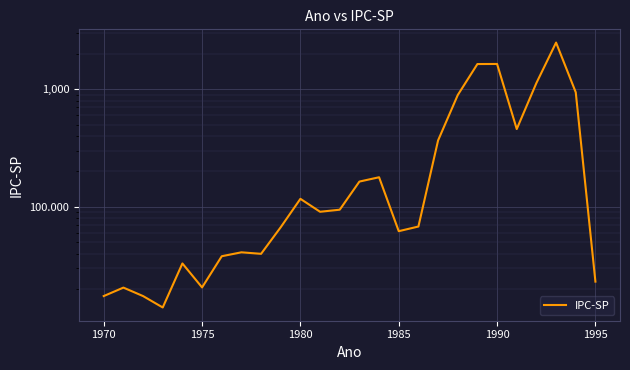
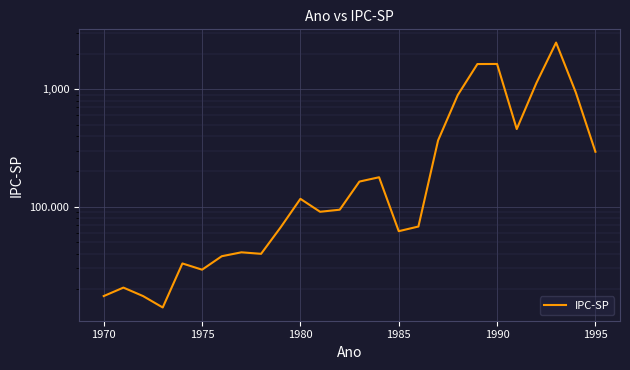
1975: 21 -> 29
1995: 23 -> 290
